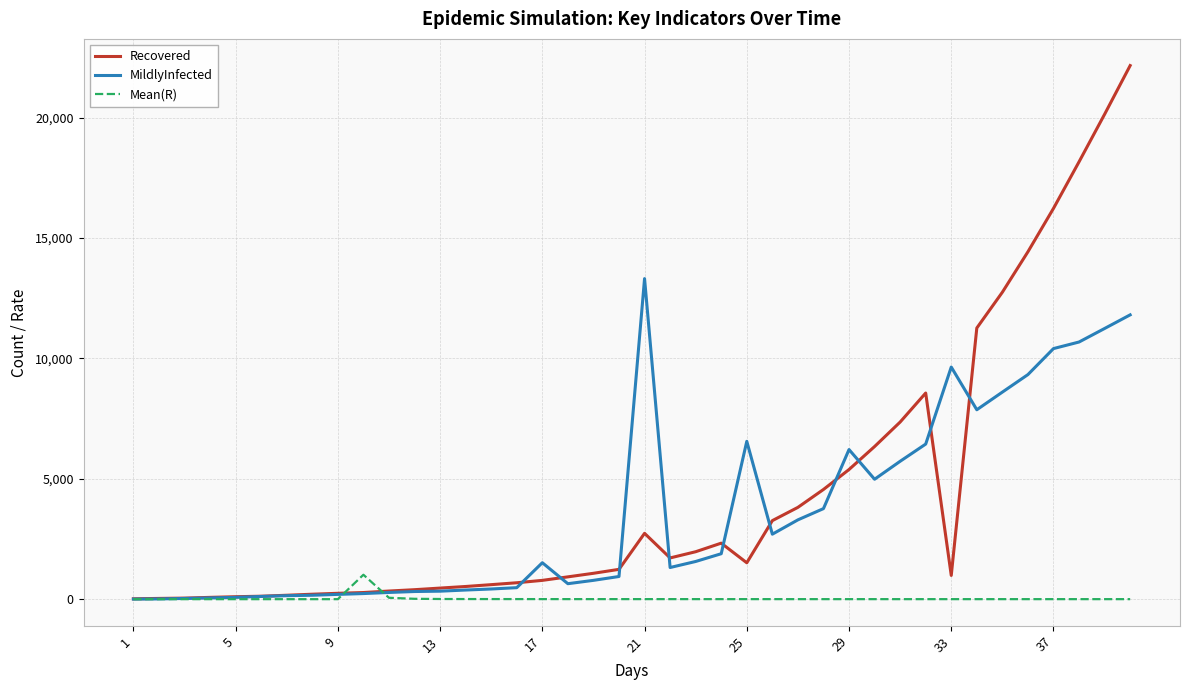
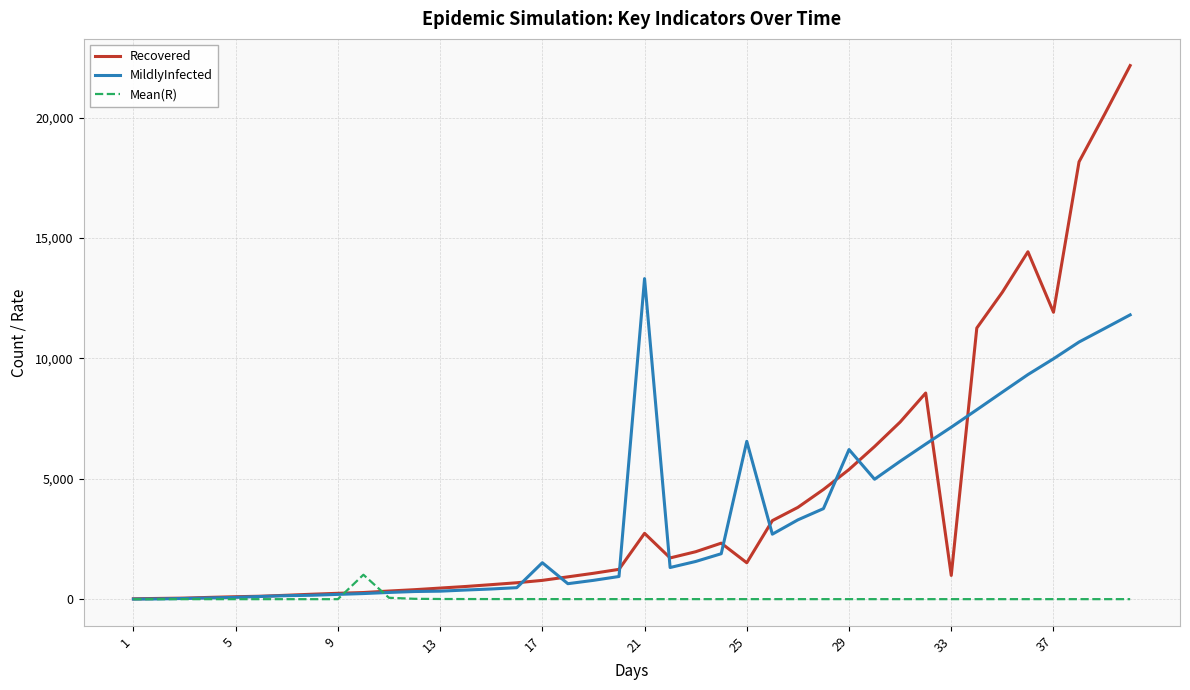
MildlyInfected, 33: 9,600 -> 7,100
Recovered, 37: 16,200 -> 11,900
MildlyInfected, 37: 10,400 -> 10,000
